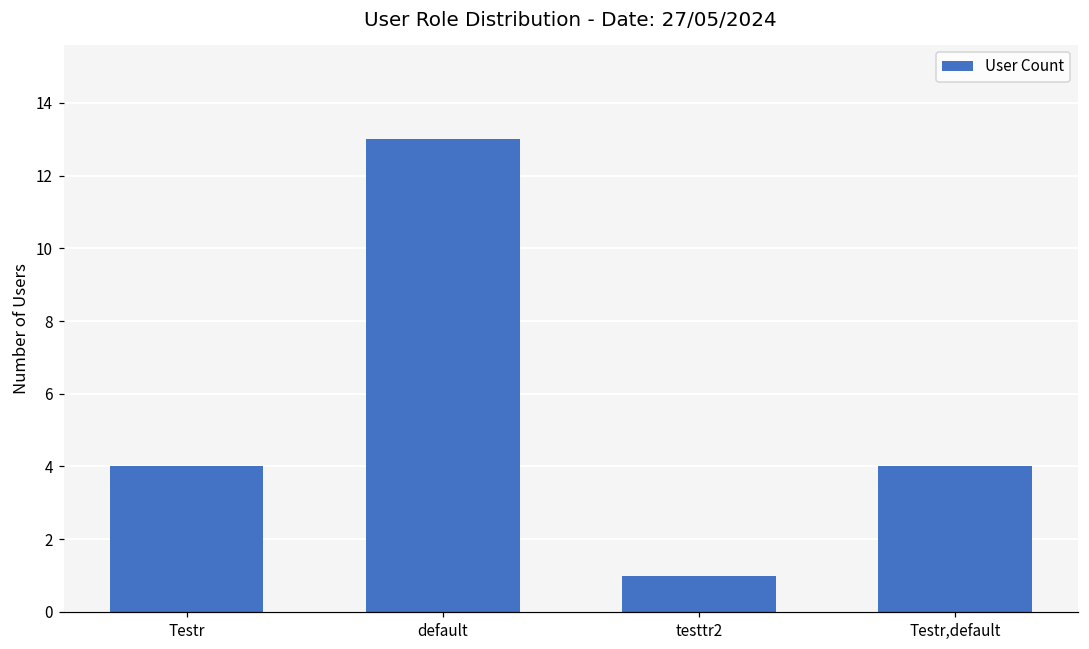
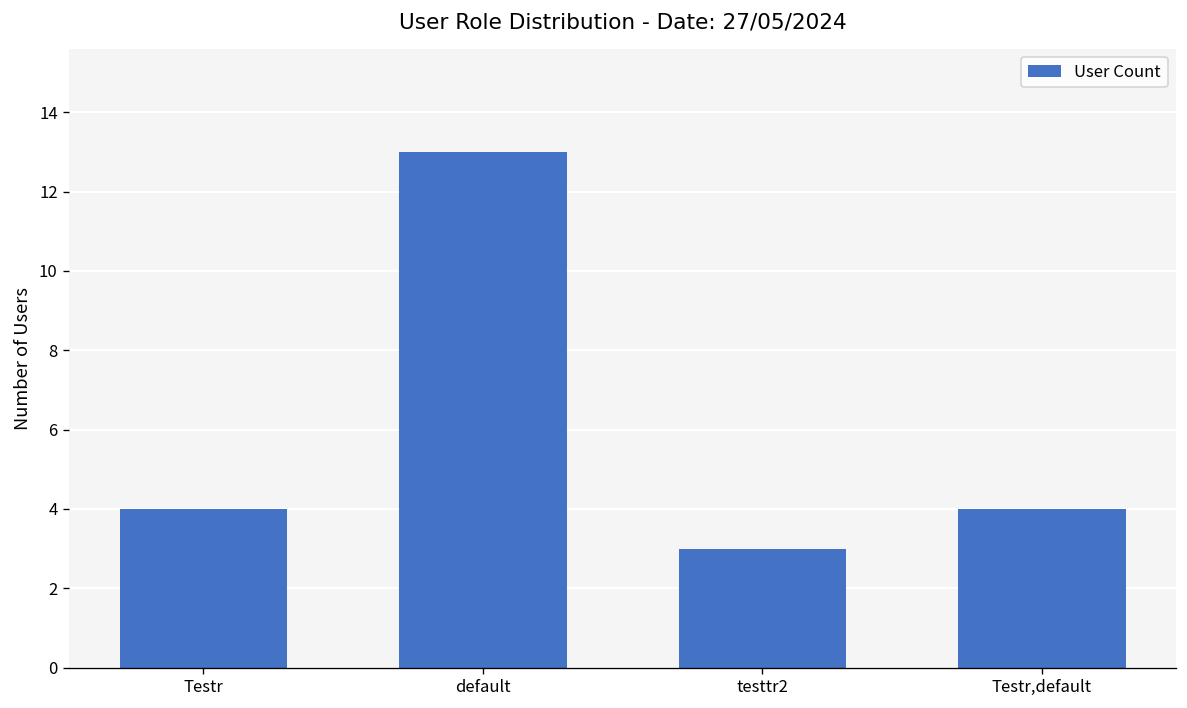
testtr2: 1 -> 3
